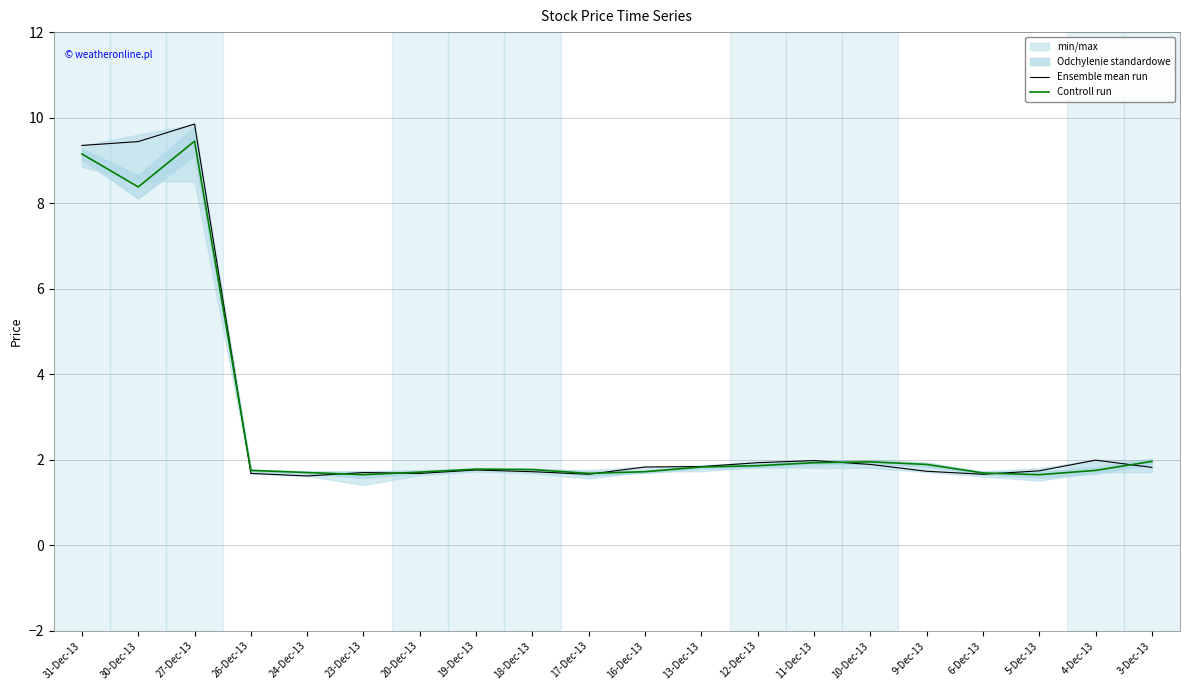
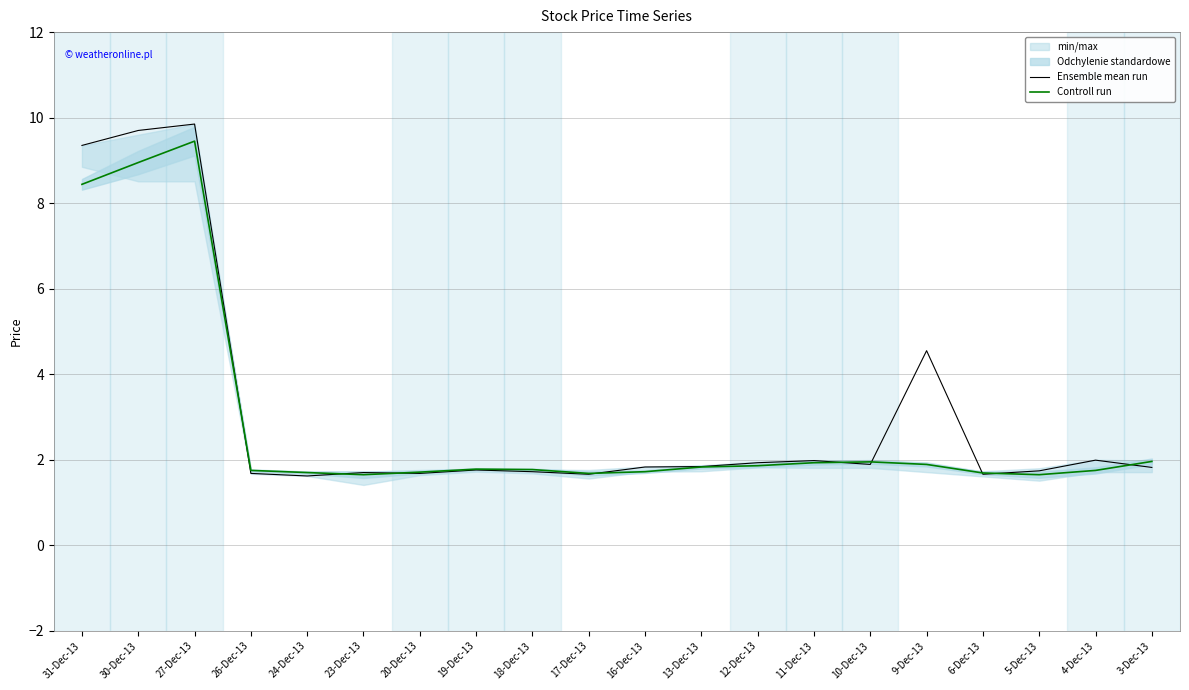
Controll run, 31-Dec-13: 9.2 -> 8.4
Ensemble mean run, 30-Dec-13: 9.4 -> 9.7
Controll run, 30-Dec-13: 8.4 -> 9.0
Ensemble mean run, 9-Dec-13: 1.7 -> 4.6
